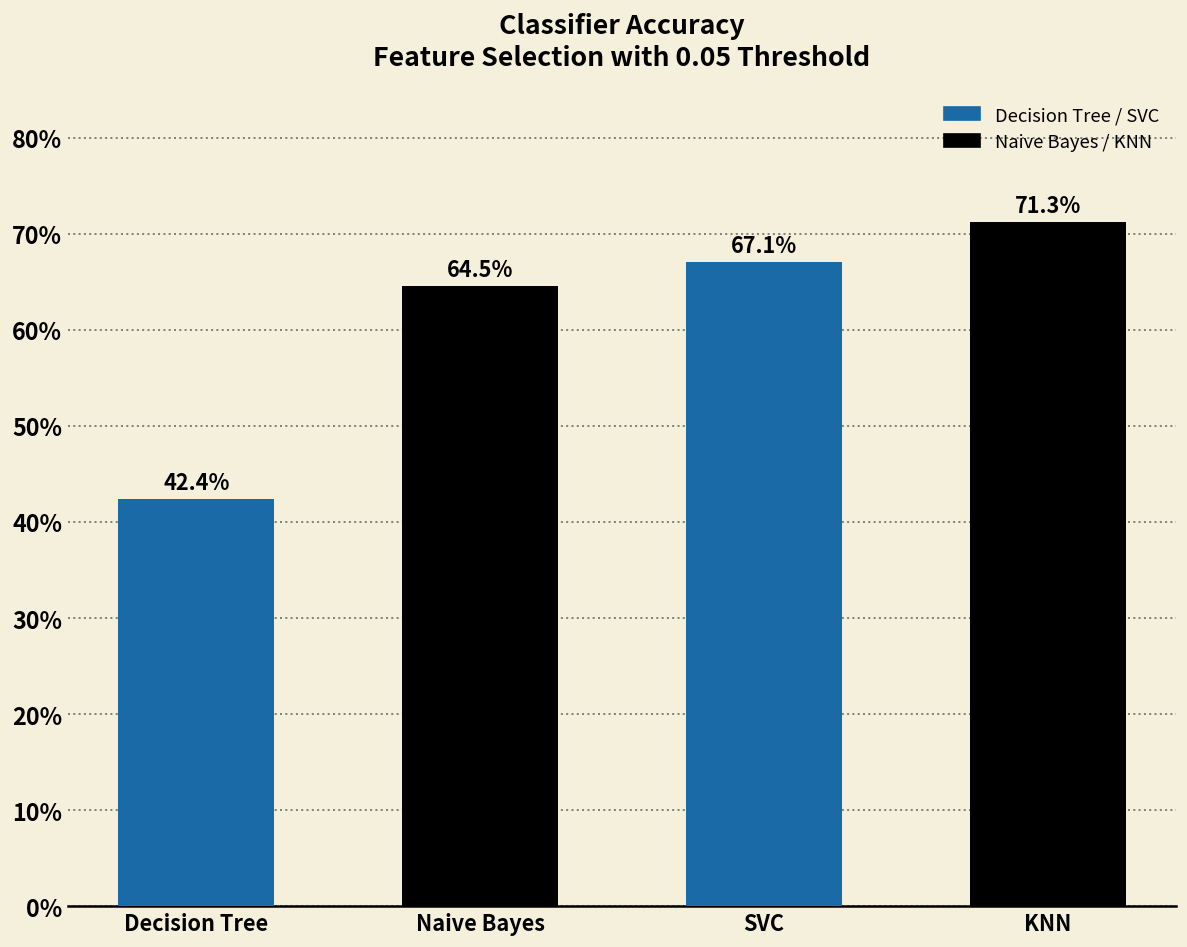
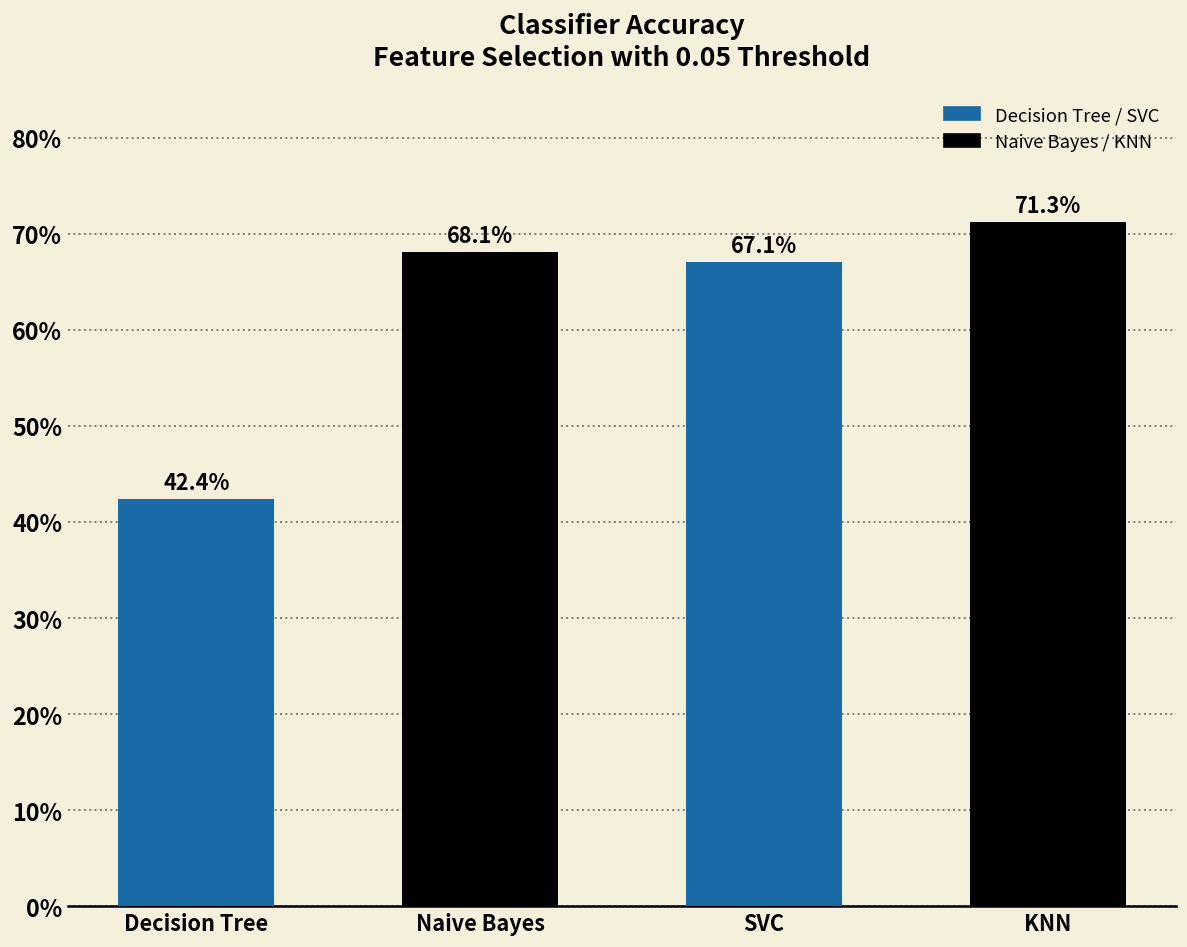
Naive Bayes: 64.5% -> 68.1%
